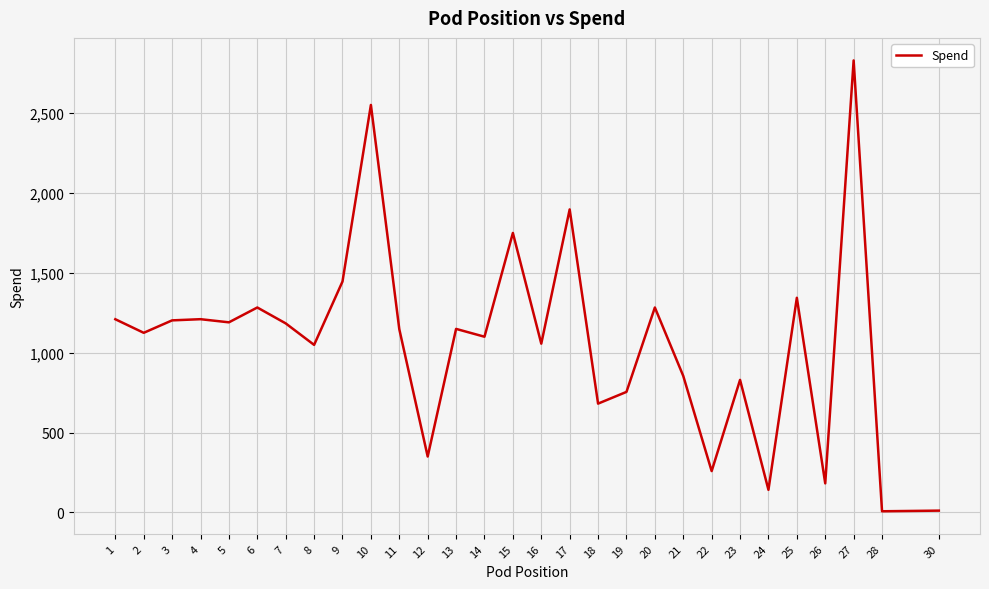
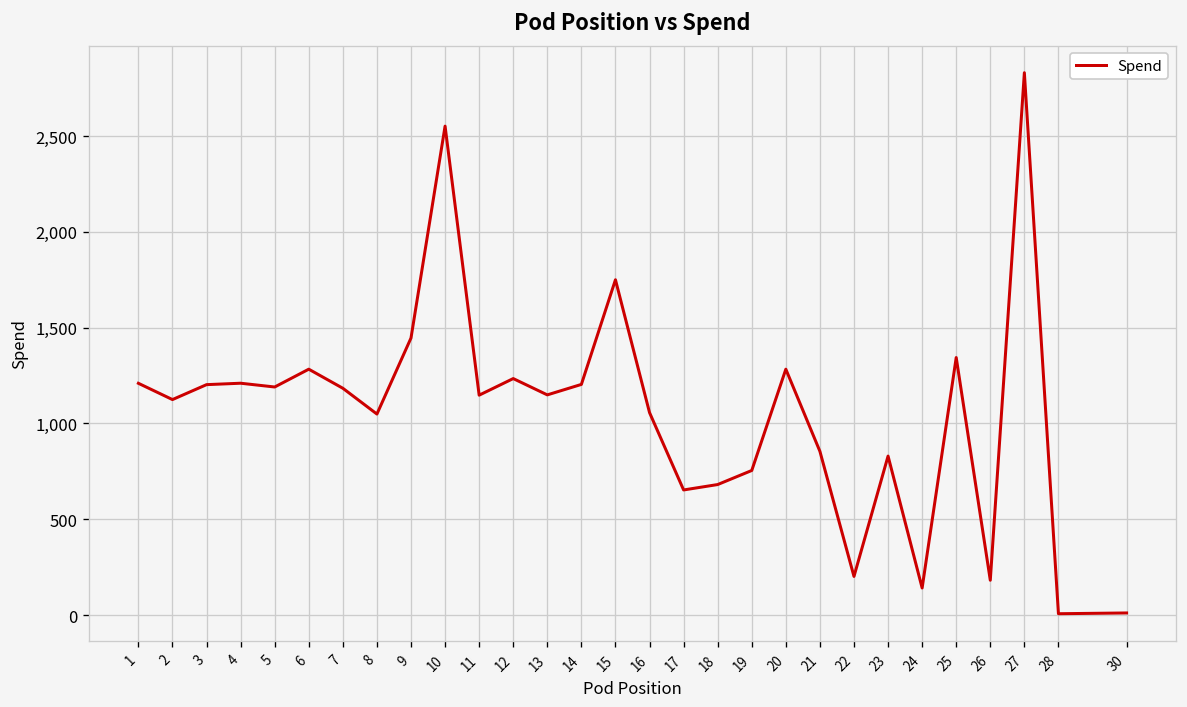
12: 350 -> 1,230
14: 1,100 -> 1,200
17: 1,900 -> 650
22: 260 -> 200
